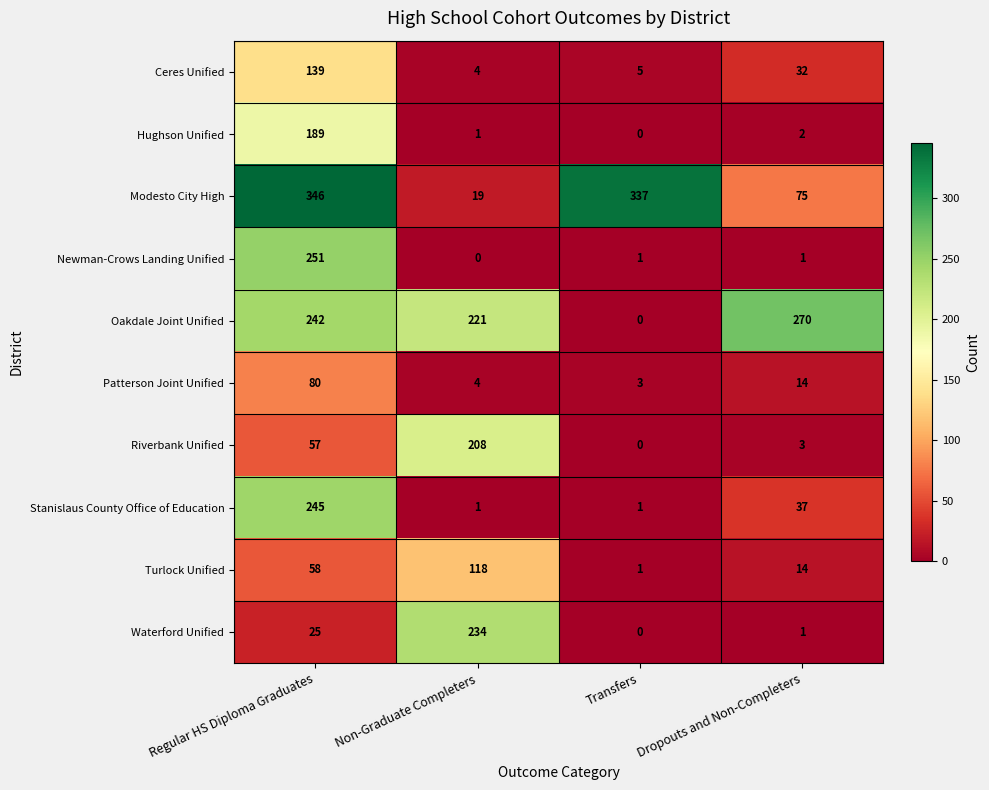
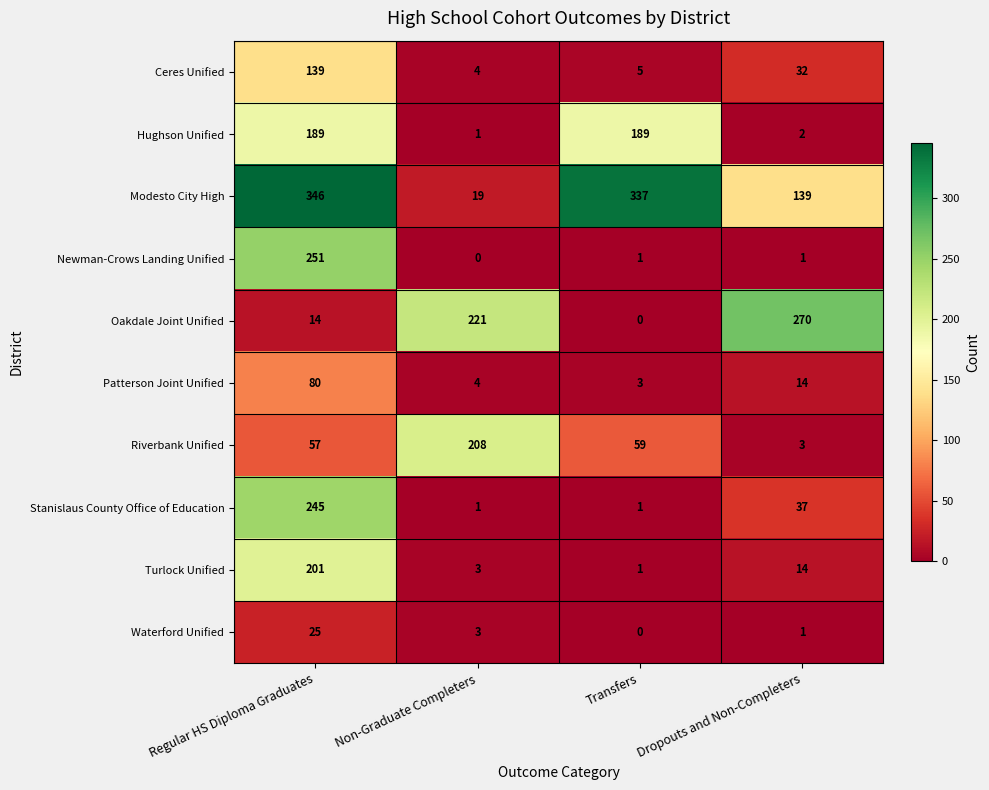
Hughson Unified, Transfers: 0 -> 189
Modesto City High, Dropouts and Non-Completers: 75 -> 139
Oakdale Joint Unified, Regular HS Diploma Graduates: 242 -> 14
Riverbank Unified, Transfers: 0 -> 59
Turlock Unified, Regular HS Diploma Graduates: 58 -> 201
Turlock Unified, Non-Graduate Completers: 118 -> 3
Waterford Unified, Non-Graduate Completers: 234 -> 3
